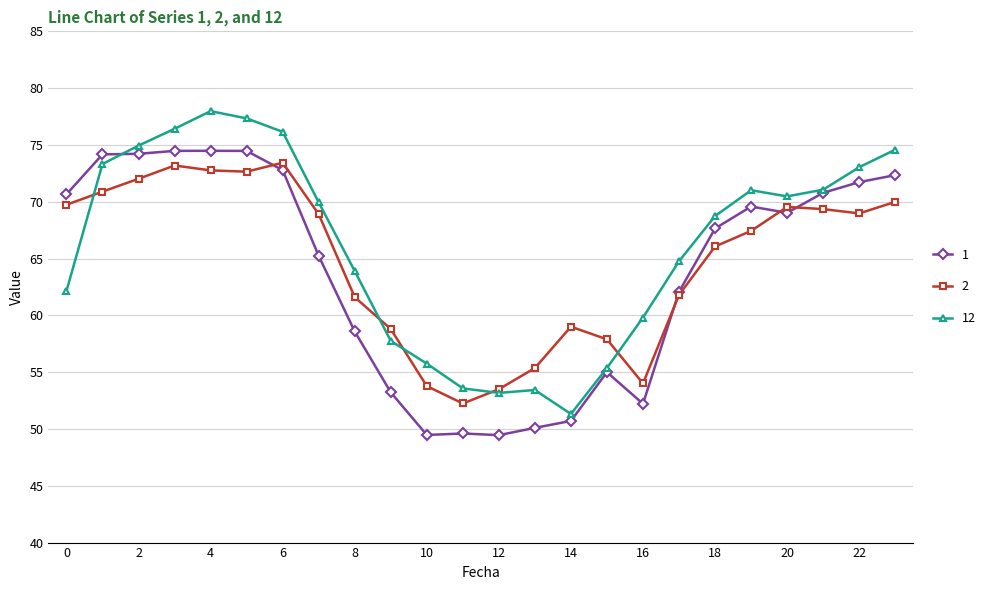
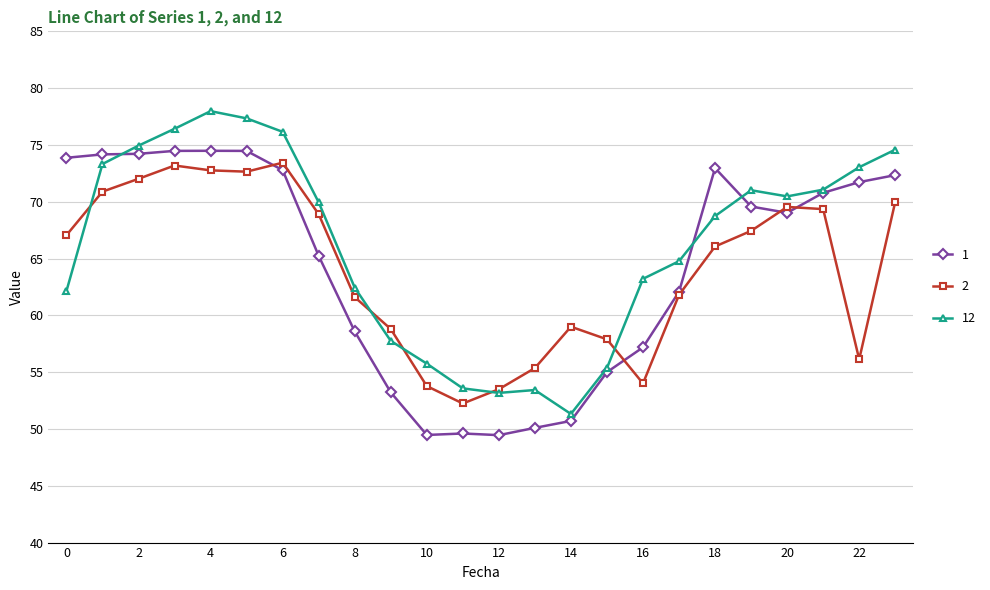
1, 0: 70.7 -> 73.9
2, 0: 69.7 -> 67.1
12, 8: 63.9 -> 62.4
1, 16: 52.2 -> 57.2
12, 16: 59.8 -> 63.2
1, 18: 67.6 -> 73.0
2, 22: 69.0 -> 56.1
